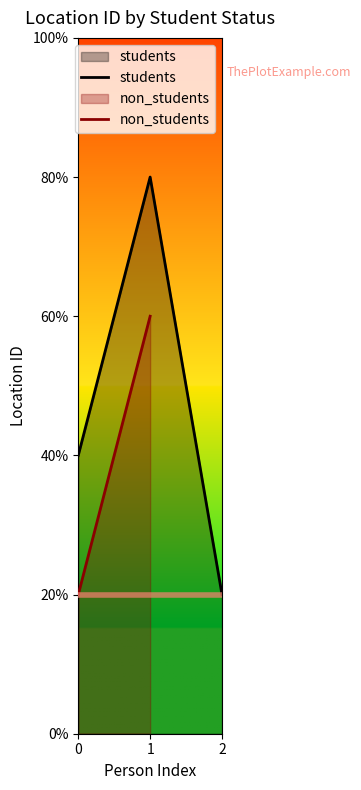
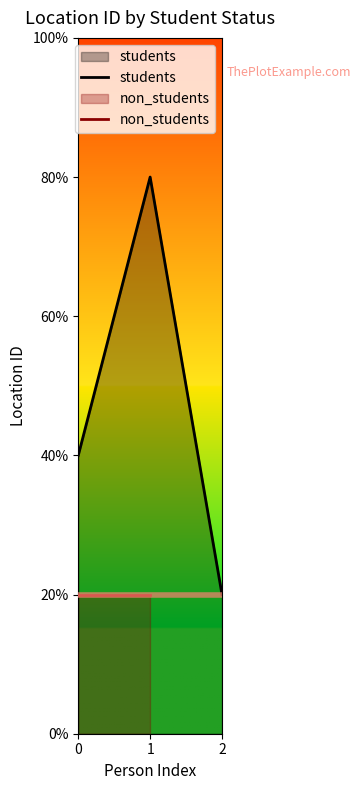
non_students, 1: 60% -> 20%
